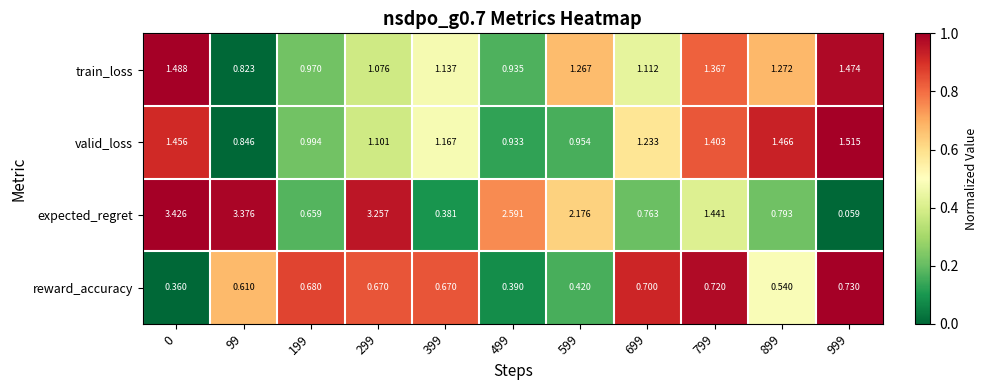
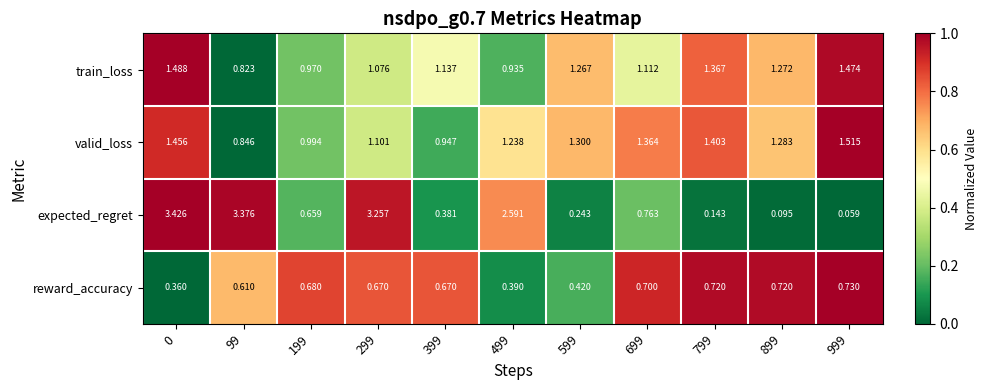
valid_loss, 399: 1.167 -> 0.947
valid_loss, 499: 0.933 -> 1.238
valid_loss, 599: 0.954 -> 1.300
valid_loss, 699: 1.233 -> 1.364
valid_loss, 899: 1.466 -> 1.283
expected_regret, 599: 2.176 -> 0.243
expected_regret, 799: 1.441 -> 0.143
expected_regret, 899: 0.793 -> 0.095
reward_accuracy, 899: 0.540 -> 0.720
